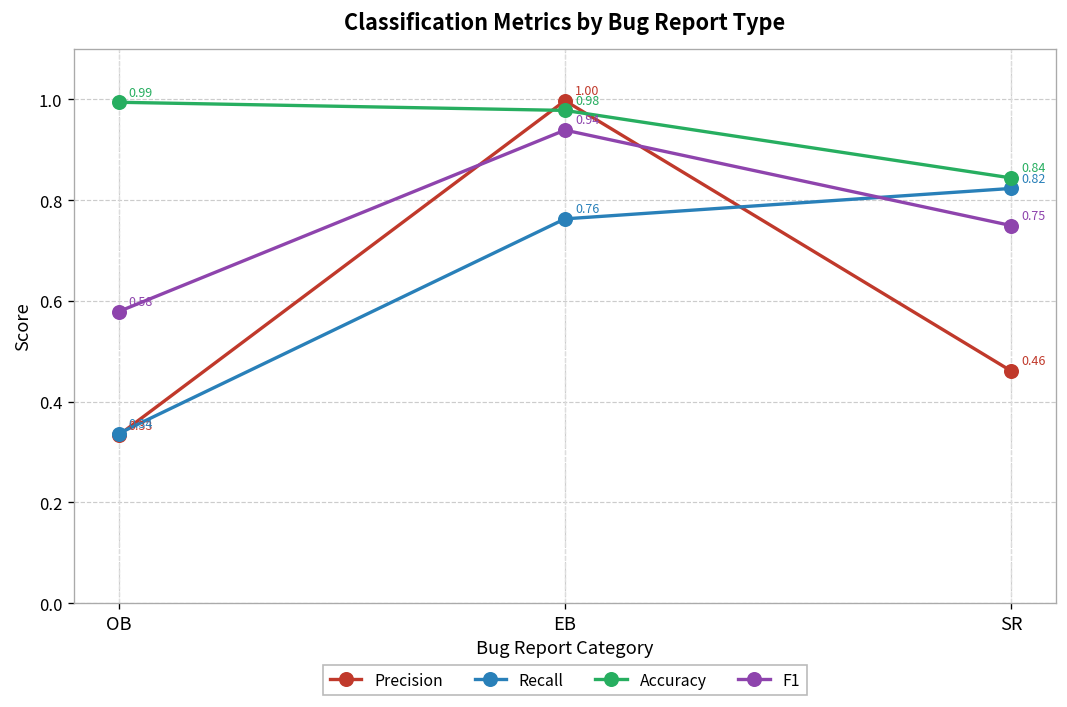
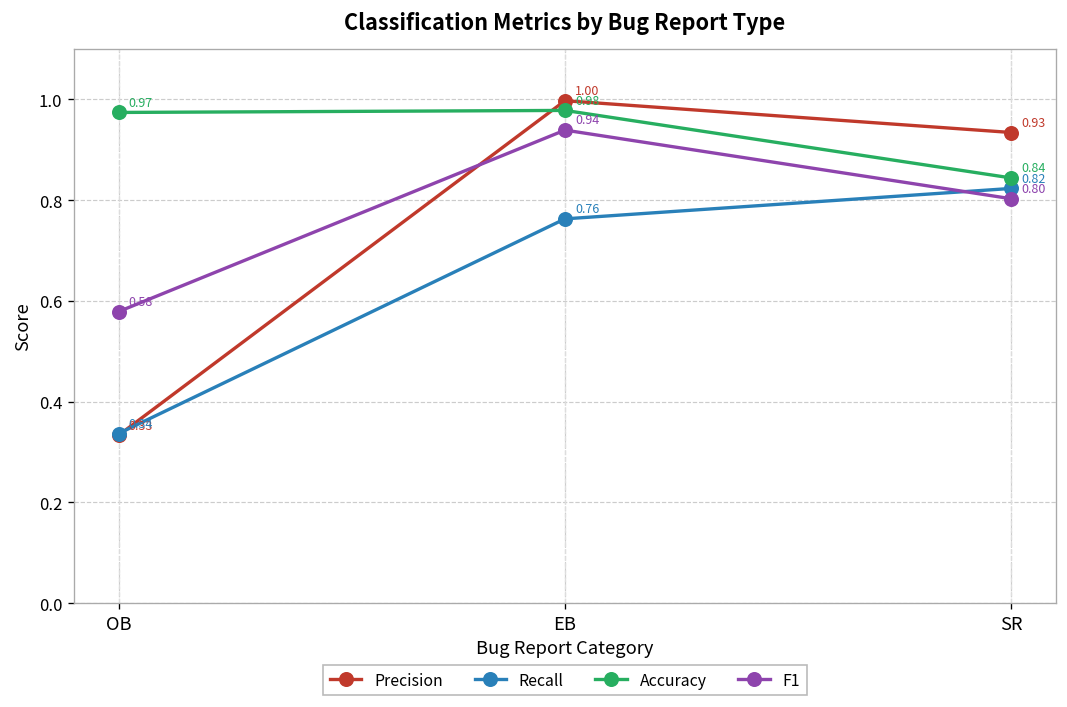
Accuracy, OB: 0.99 -> 0.97
Precision, SR: 0.46 -> 0.93
F1, SR: 0.75 -> 0.80
